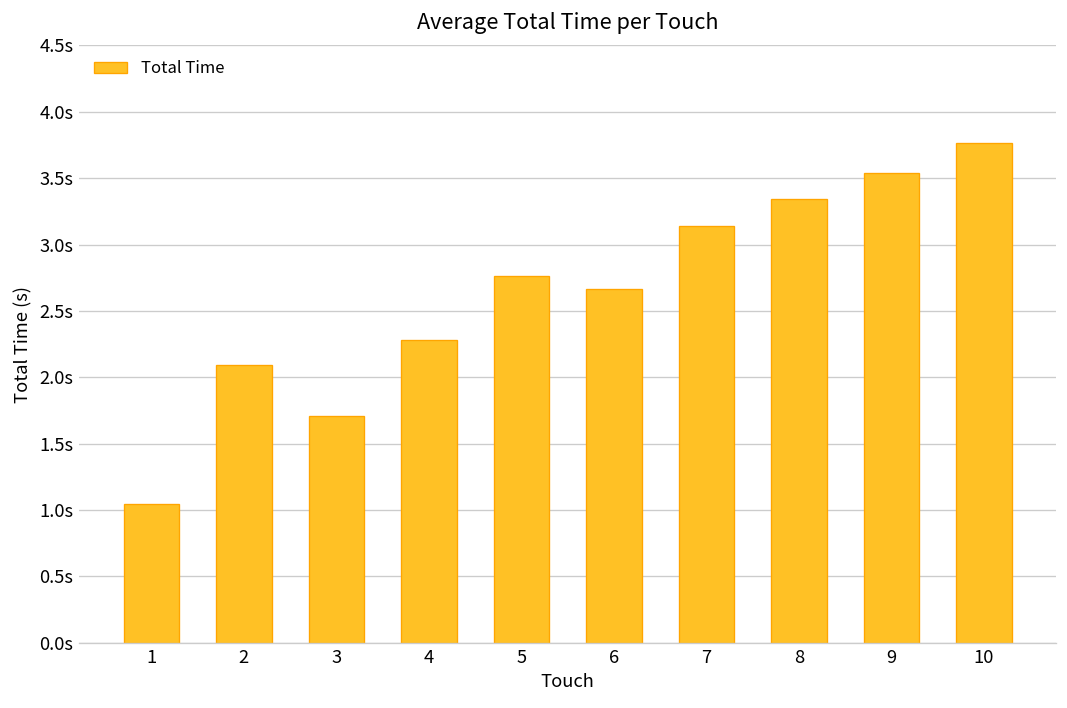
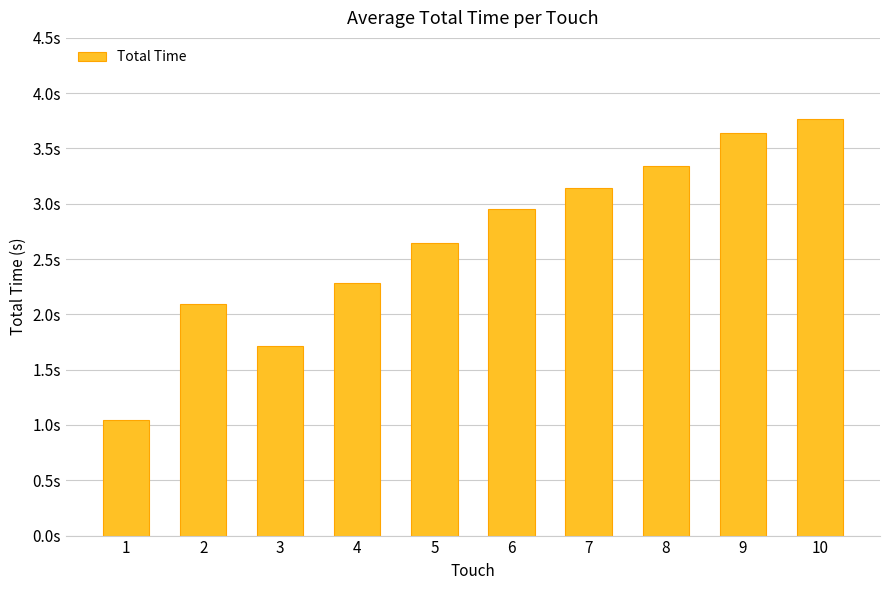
5: 2.76s -> 2.64s
6: 2.66s -> 2.96s
9: 3.54s -> 3.64s
